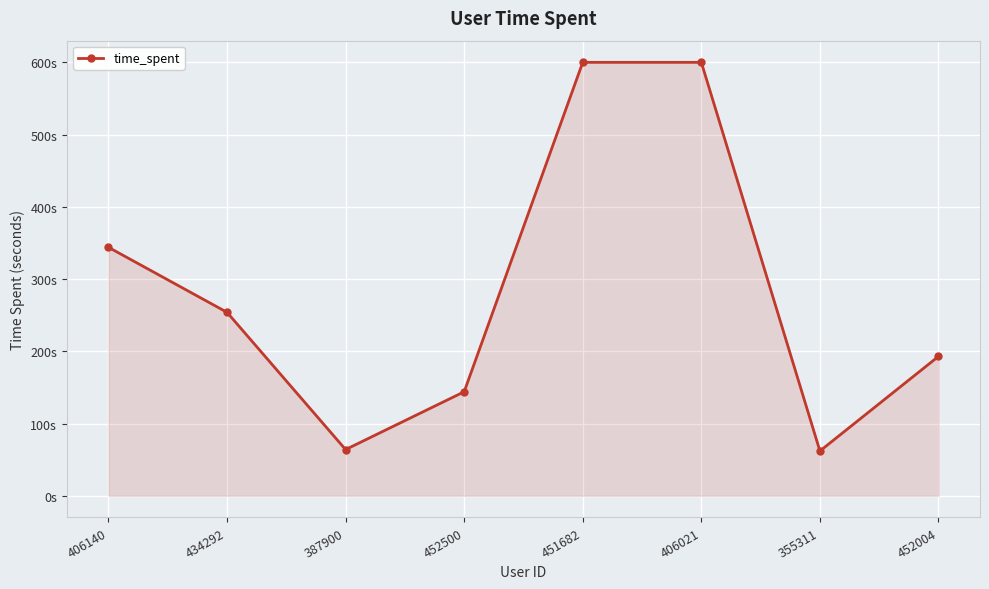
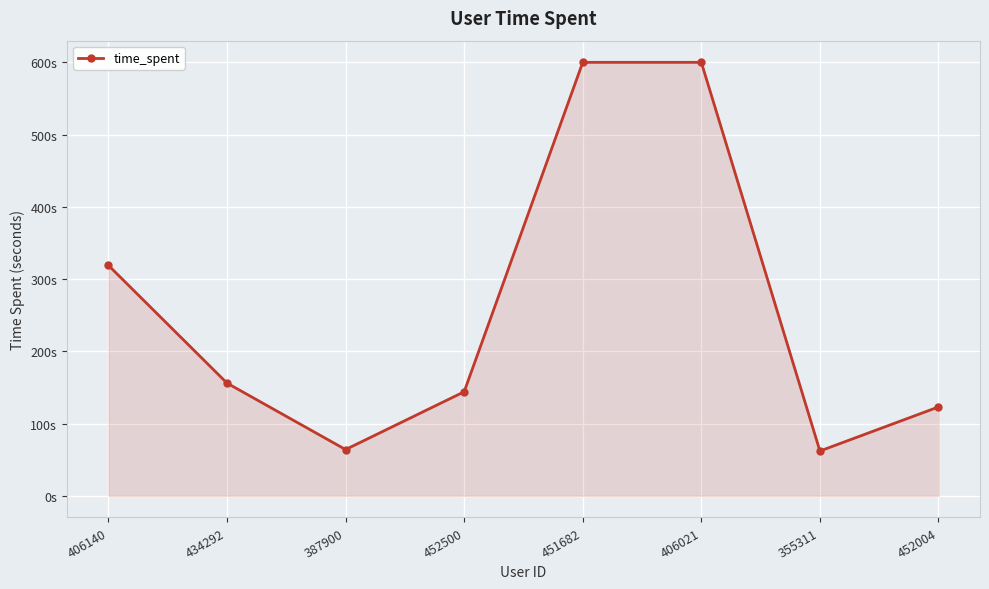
406140: 340s -> 320s
434292: 250s -> 160s
452004: 190s -> 120s
